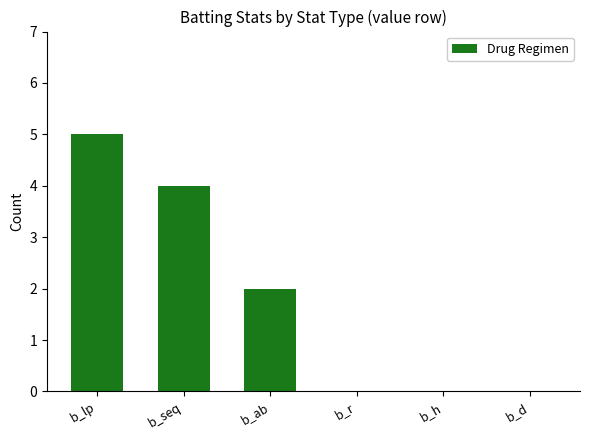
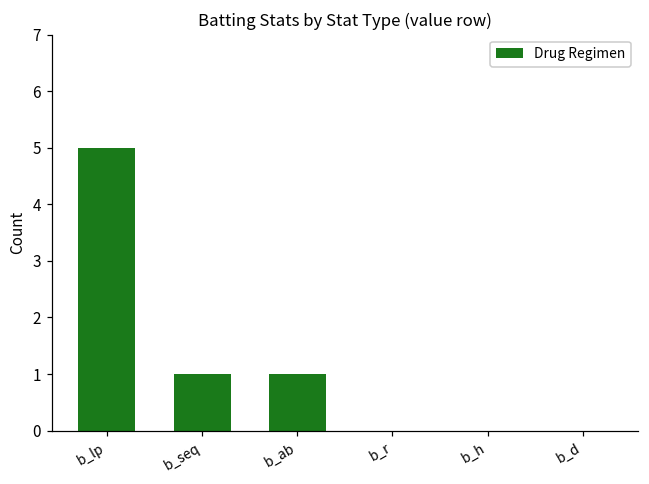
b_seq: 4 -> 1
b_ab: 2 -> 1
